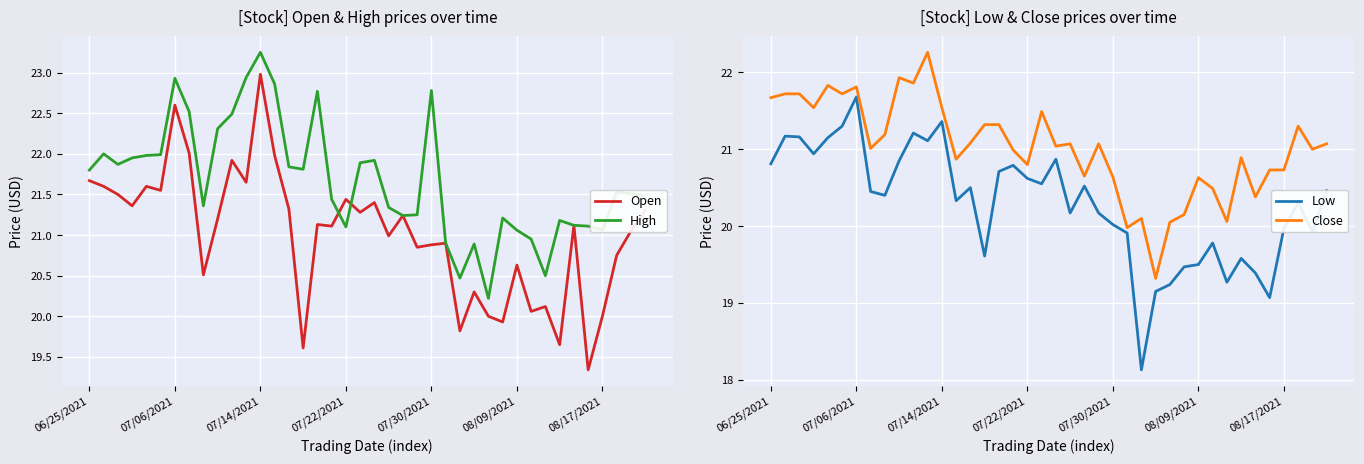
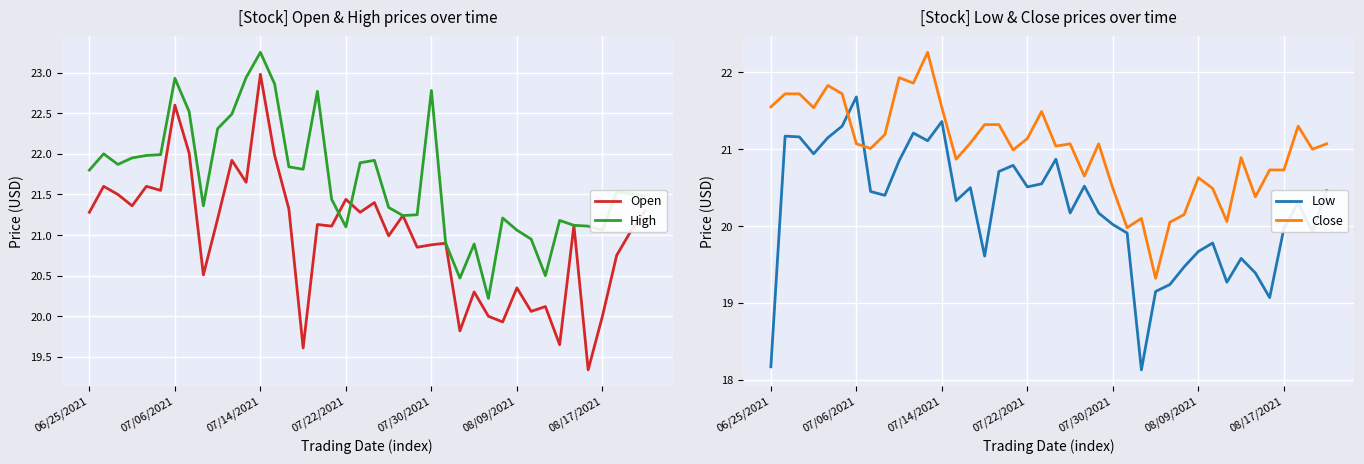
[Stock] Open & High prices over time, Open, 06/25/2021: 21.7 -> 21.3
[Stock] Open & High prices over time, Open, 08/09/2021: 20.6 -> 20.4
[Stock] Low & Close prices over time, Low, 06/25/2021: 20.8 -> 18.2
[Stock] Low & Close prices over time, Close, 06/25/2021: 21.7 -> 21.6
[Stock] Low & Close prices over time, Close, 07/06/2021: 21.8 -> 21.1
[Stock] Low & Close prices over time, Low, 07/22/2021: 20.6 -> 20.5
[Stock] Low & Close prices over time, Close, 07/22/2021: 20.8 -> 21.1
[Stock] Low & Close prices over time, Close, 07/30/2021: 20.6 -> 20.5
[Stock] Low & Close prices over time, Low, 08/09/2021: 19.5 -> 19.7
